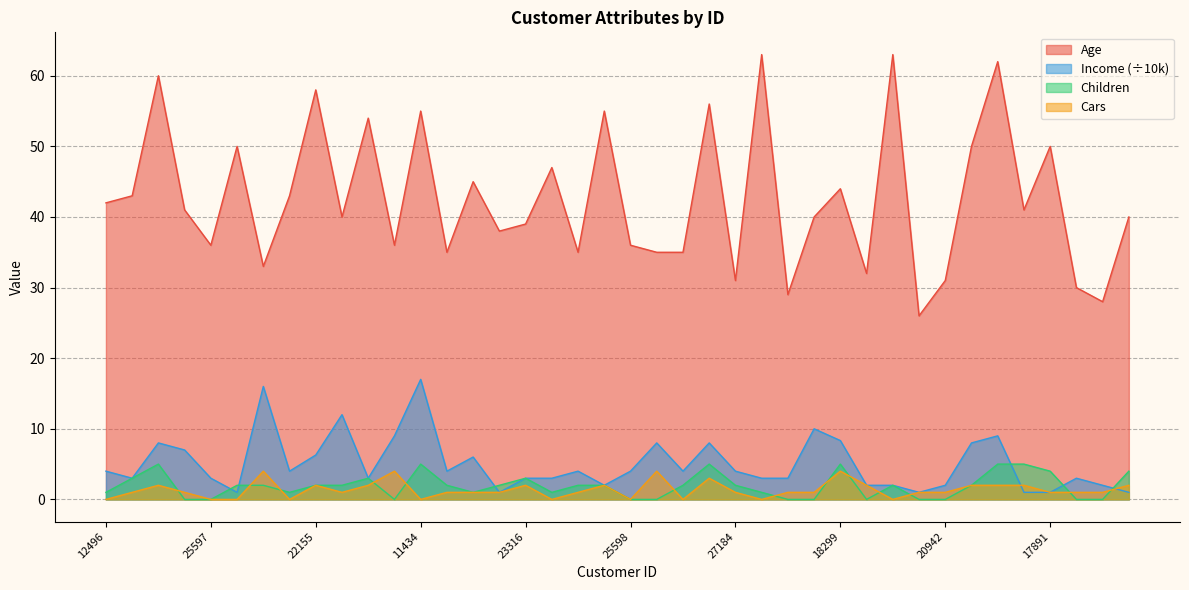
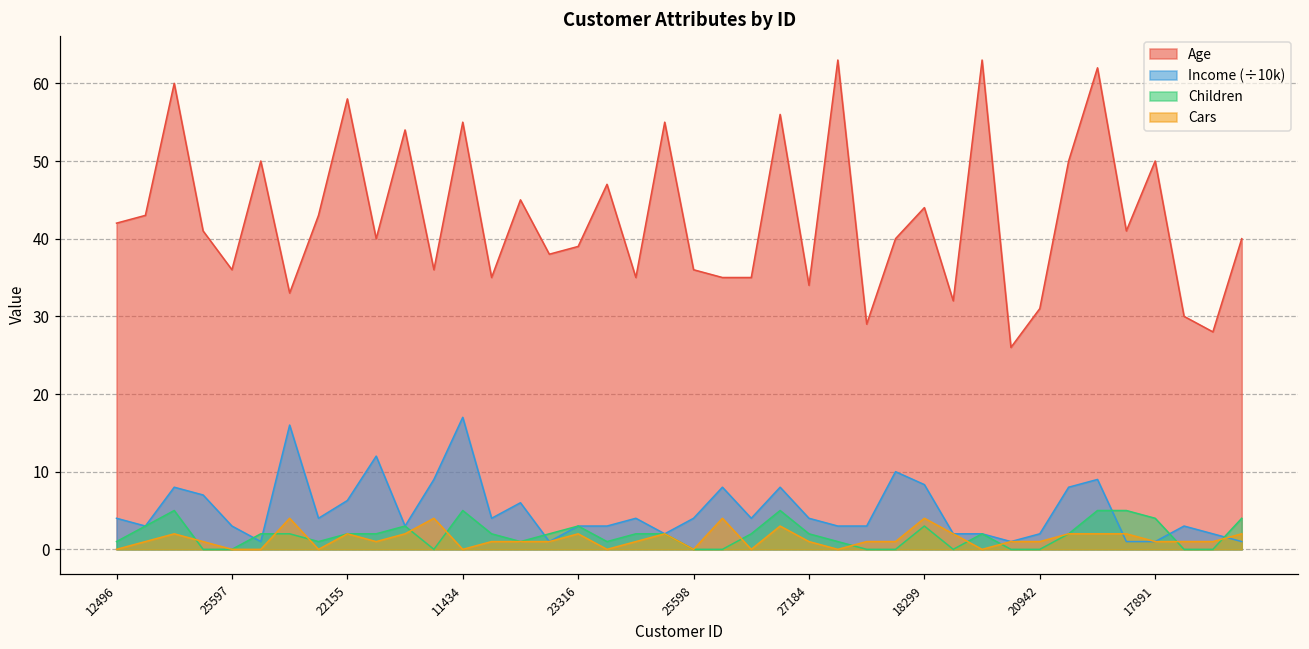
Age, 27184: 31 -> 34
Children, 18299: 5 -> 3
